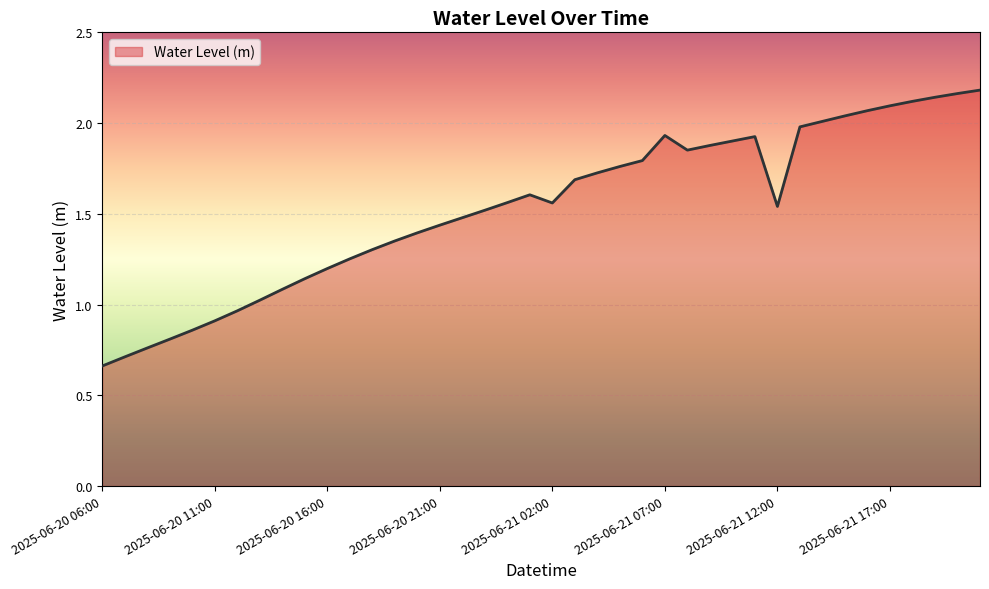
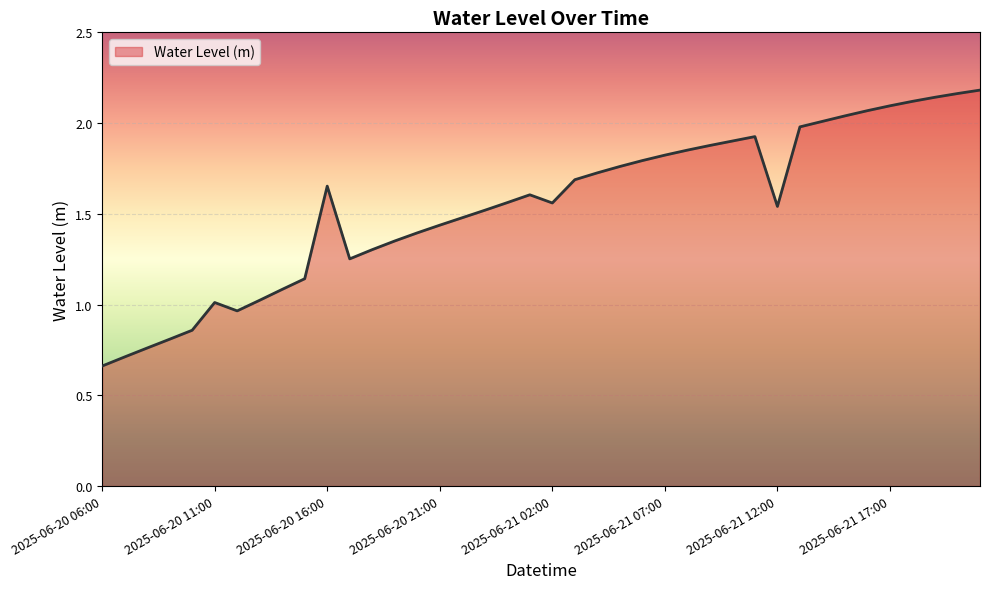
2025-06-20 11:00: 0.91 -> 1.01
2025-06-20 16:00: 1.20 -> 1.65
2025-06-21 07:00: 1.93 -> 1.82
